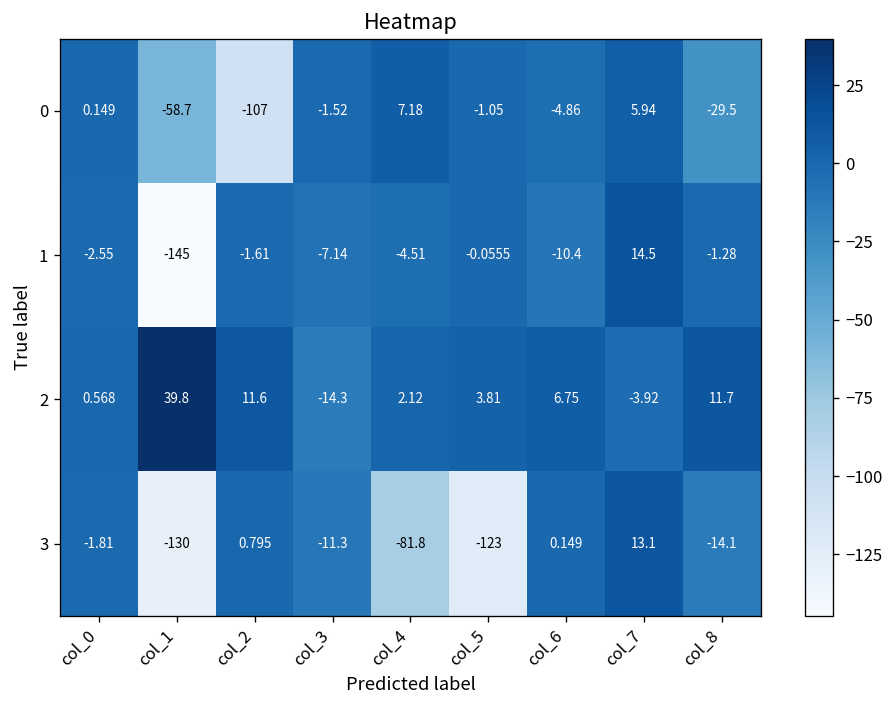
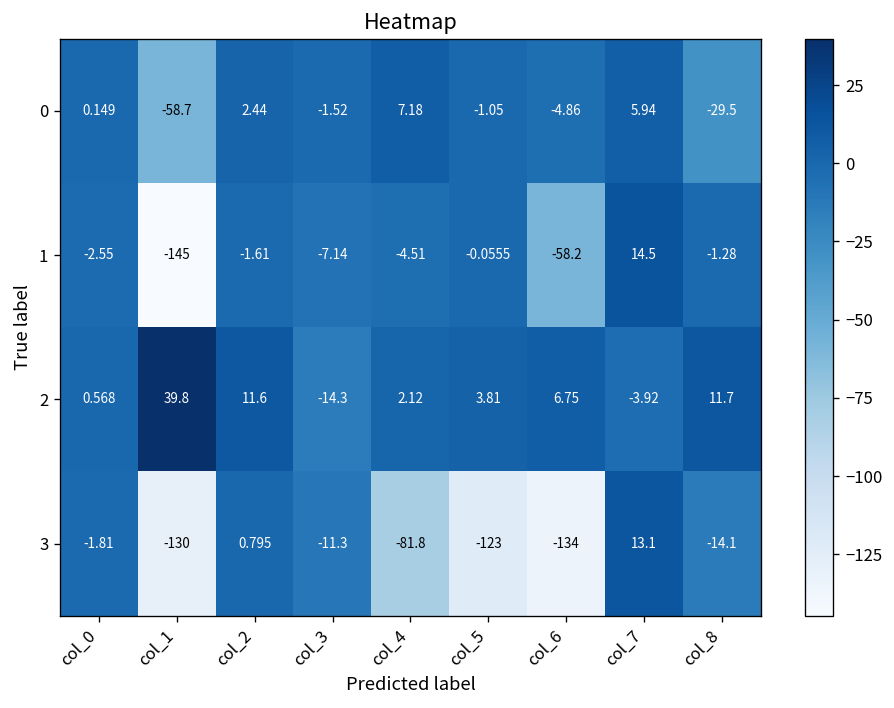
0, col_2: -107 -> 2.44
1, col_6: -10.4 -> -58.2
3, col_6: 0.149 -> -134
